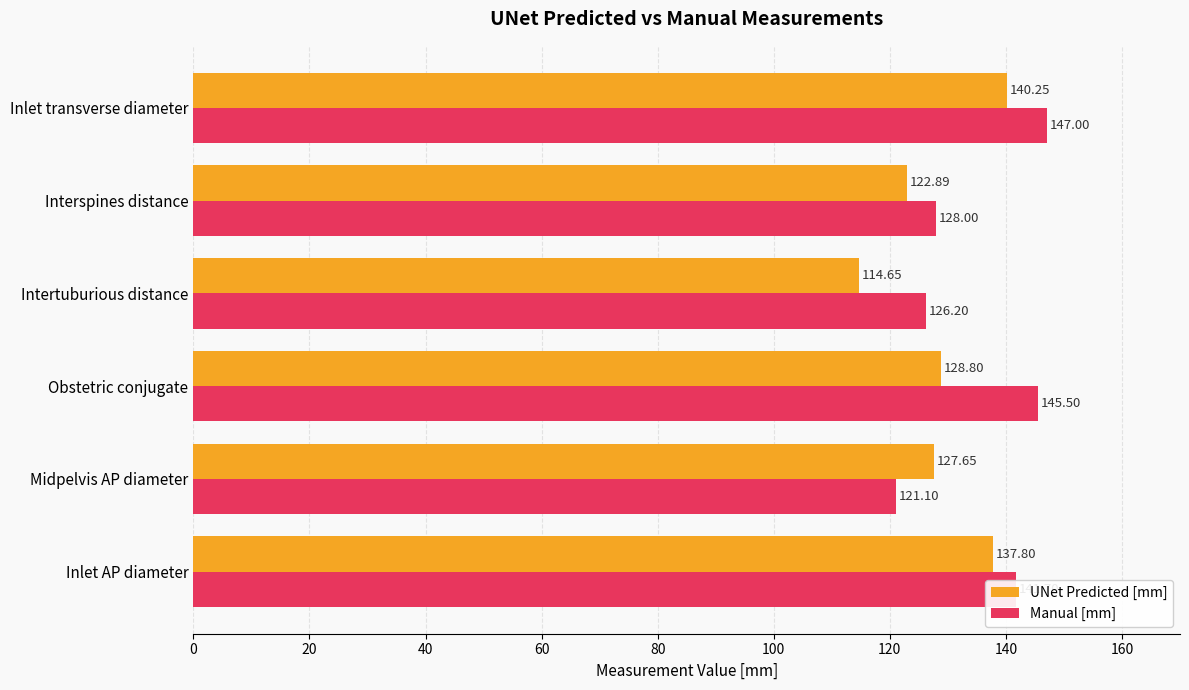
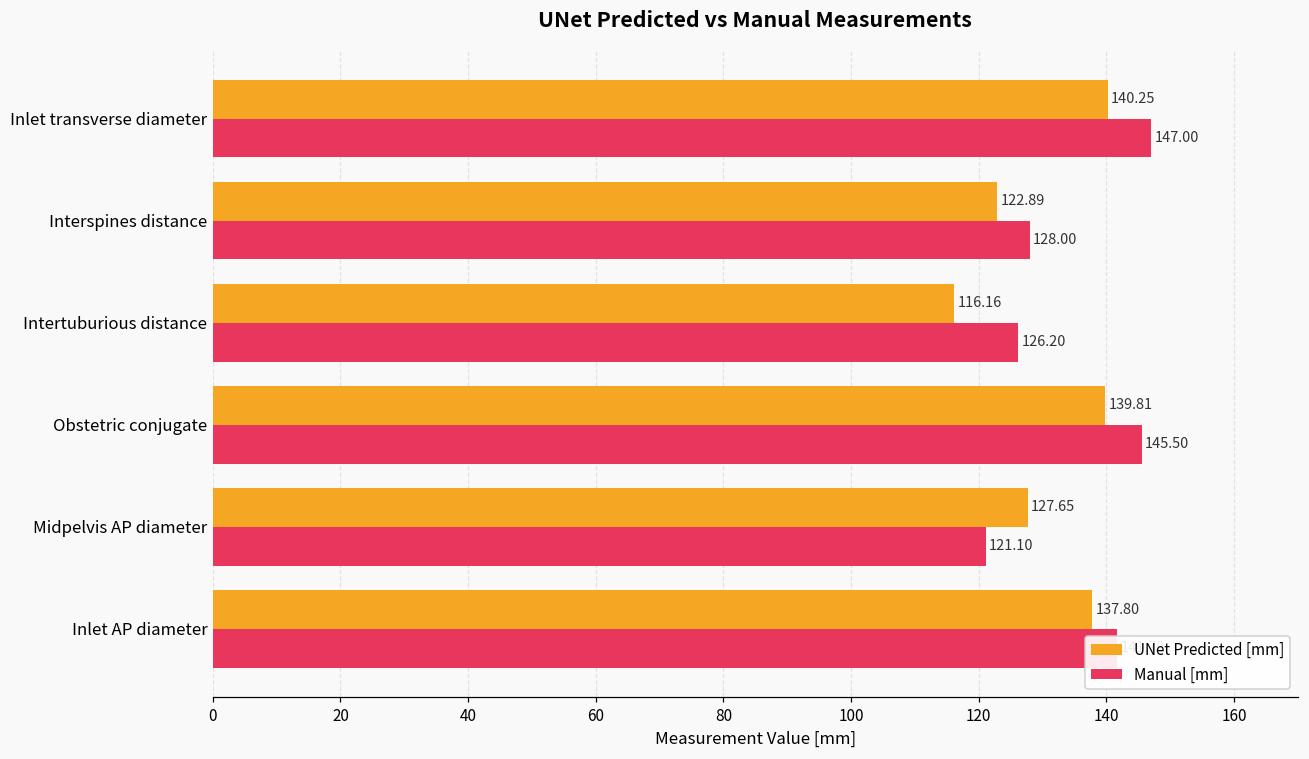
UNet Predicted [mm], Intertuburious distance: 114.65 -> 116.16
UNet Predicted [mm], Obstetric conjugate: 128.80 -> 139.81
